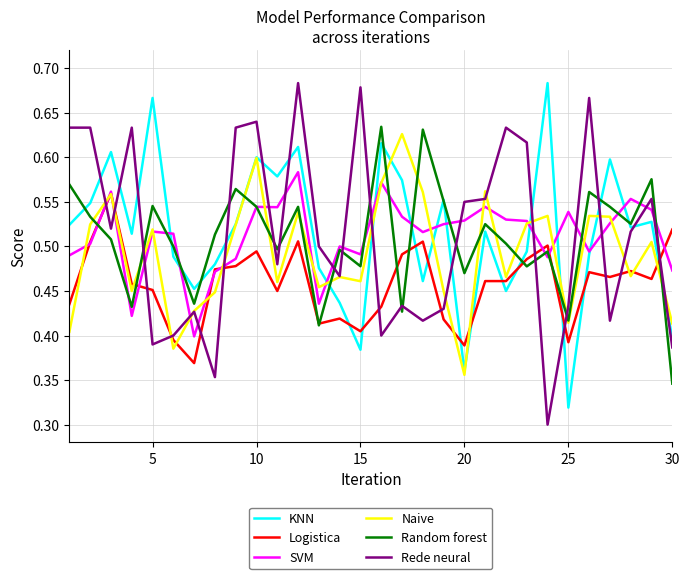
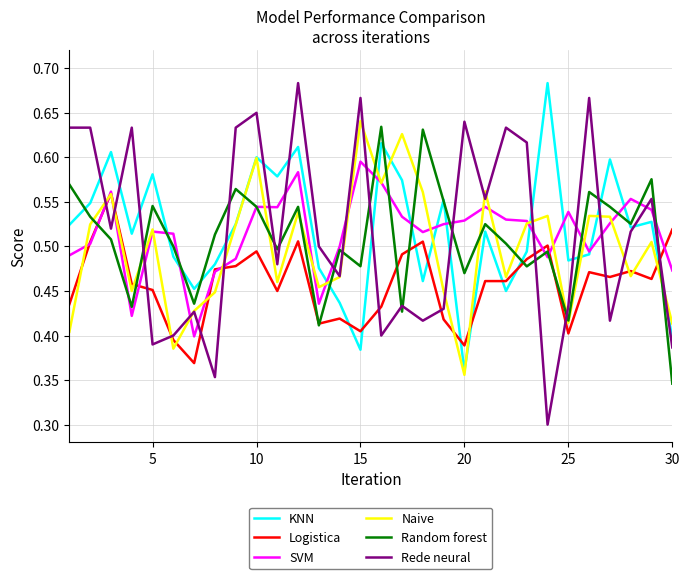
KNN, 5: 0.67 -> 0.58
Rede neural, 10: 0.64 -> 0.65
SVM, 15: 0.49 -> 0.60
Naive, 15: 0.46 -> 0.64
Rede neural, 15: 0.68 -> 0.67
Rede neural, 20: 0.55 -> 0.64
KNN, 25: 0.32 -> 0.48
Logistica, 25: 0.39 -> 0.40
